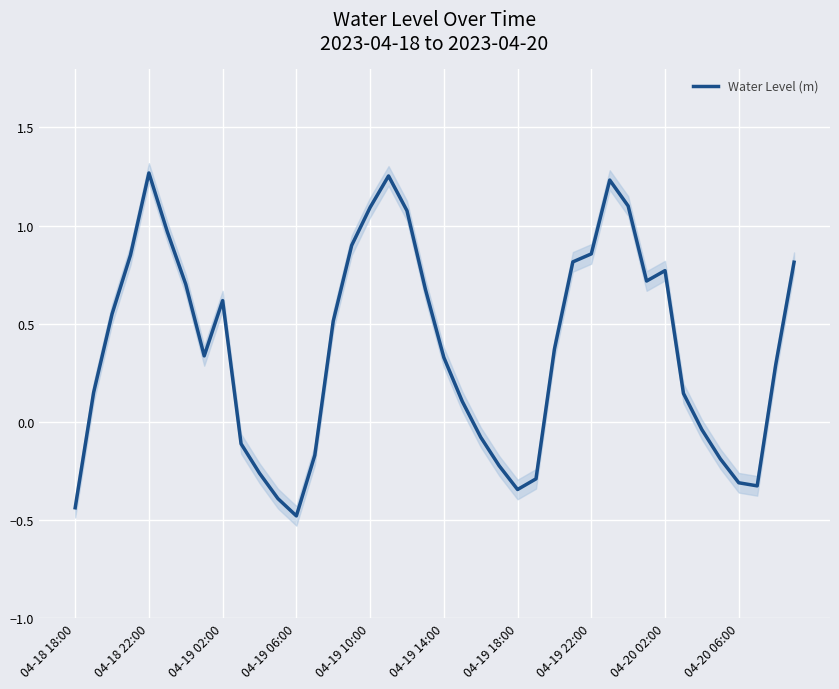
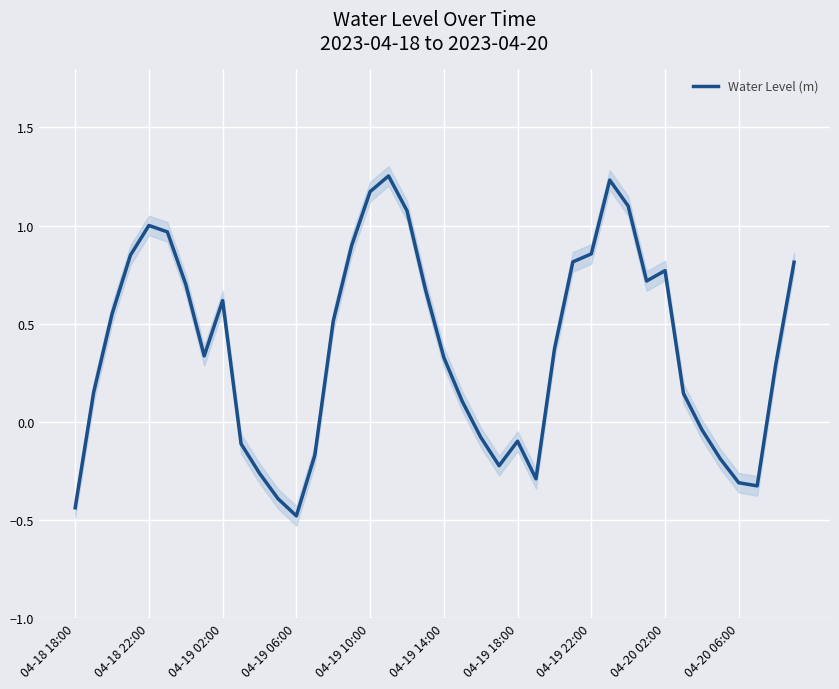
Water Level (m), 04-18 22:00: 1.27 -> 1.00
Water Level (m), 04-19 10:00: 1.09 -> 1.17
Water Level (m), 04-19 18:00: -0.35 -> -0.10
